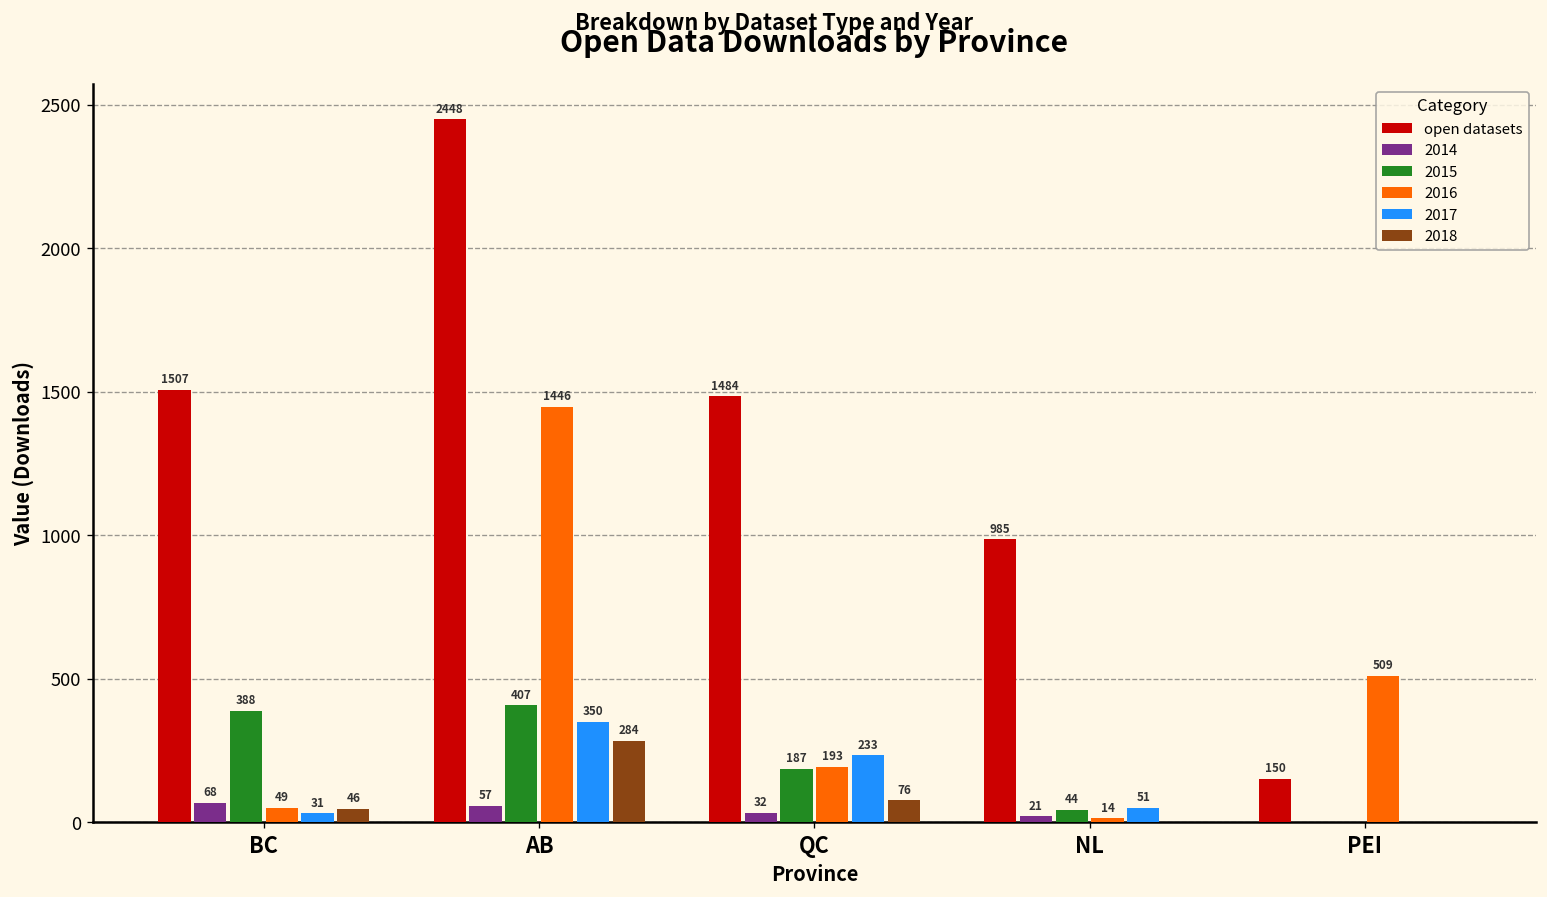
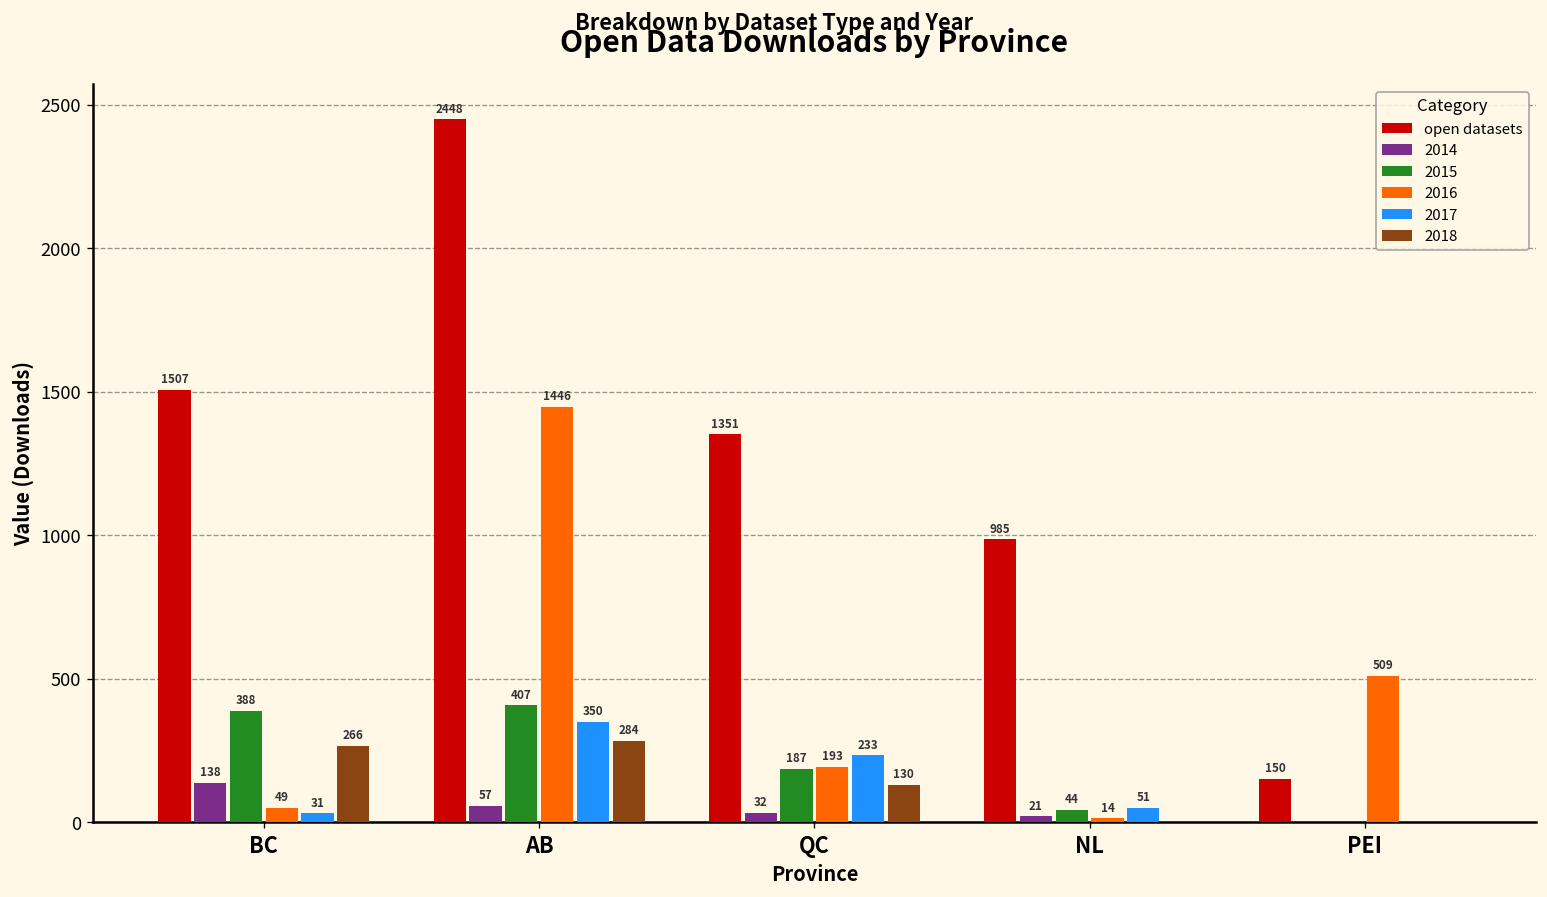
2014, BC: 68 -> 138
2018, BC: 46 -> 266
open datasets, QC: 1484 -> 1351
2018, QC: 76 -> 130
